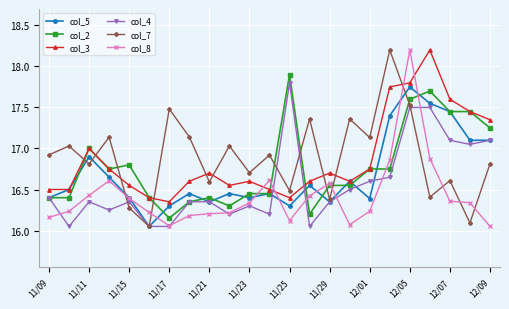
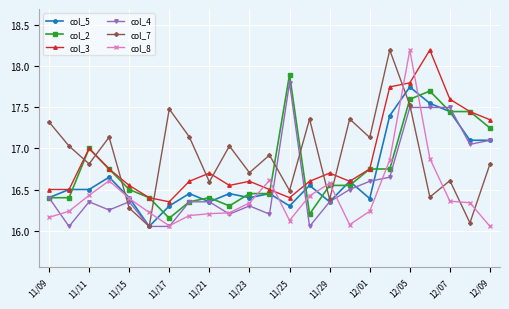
col_7, 11/09: 16.9 -> 17.3
col_5, 11/11: 16.9 -> 16.5
col_2, 11/15: 16.8 -> 16.5
col_4, 12/07: 17.1 -> 17.5
